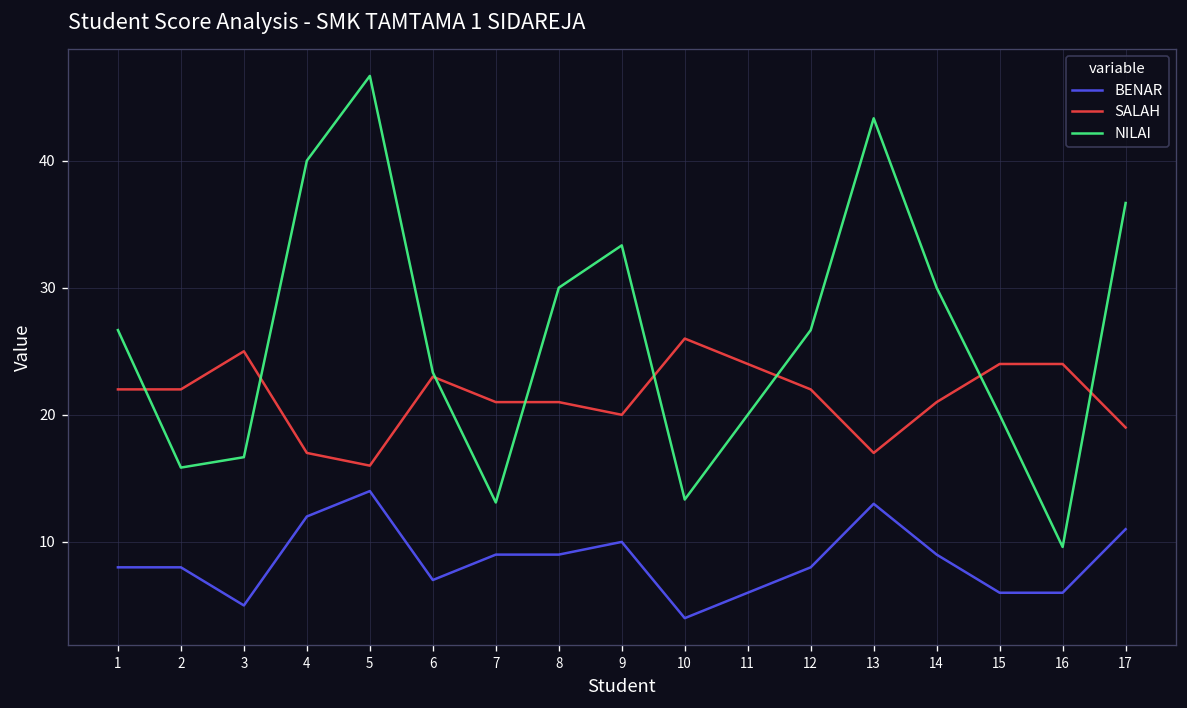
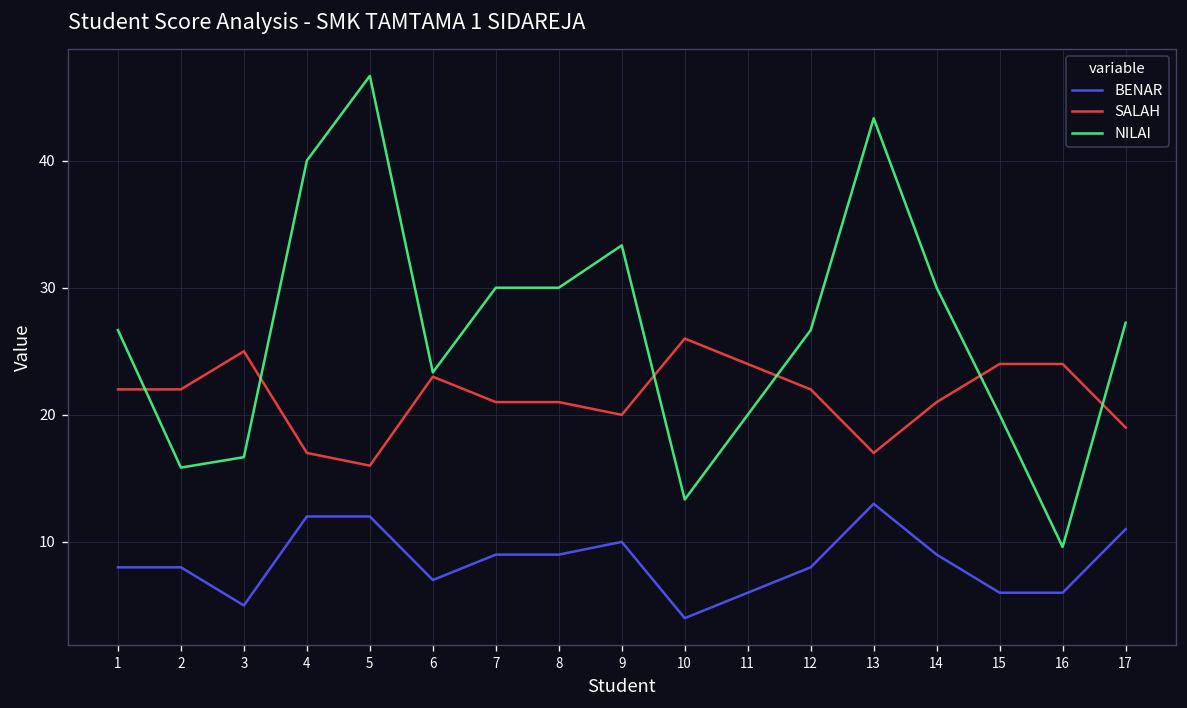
BENAR, 5: 14 -> 12
NILAI, 7: 13.1 -> 30.0
NILAI, 17: 36.7 -> 27.2
